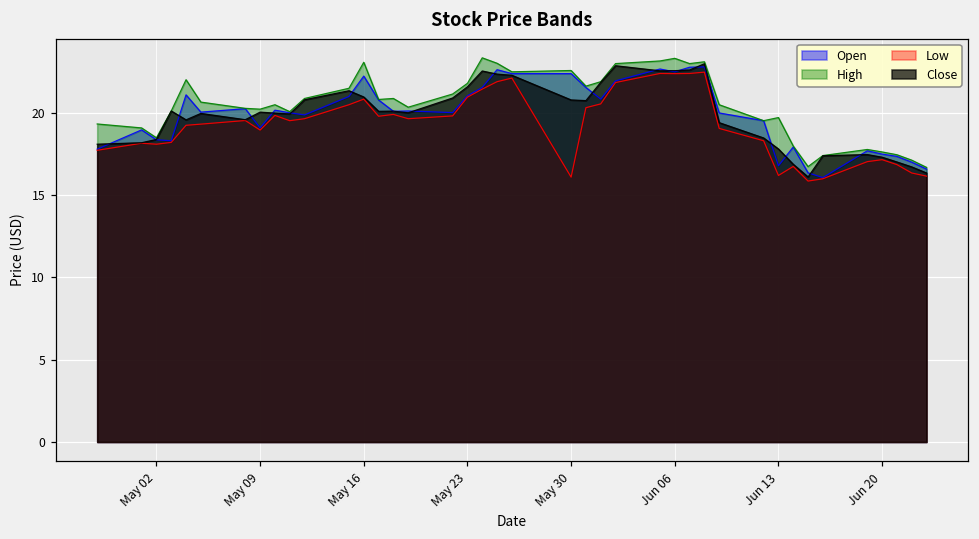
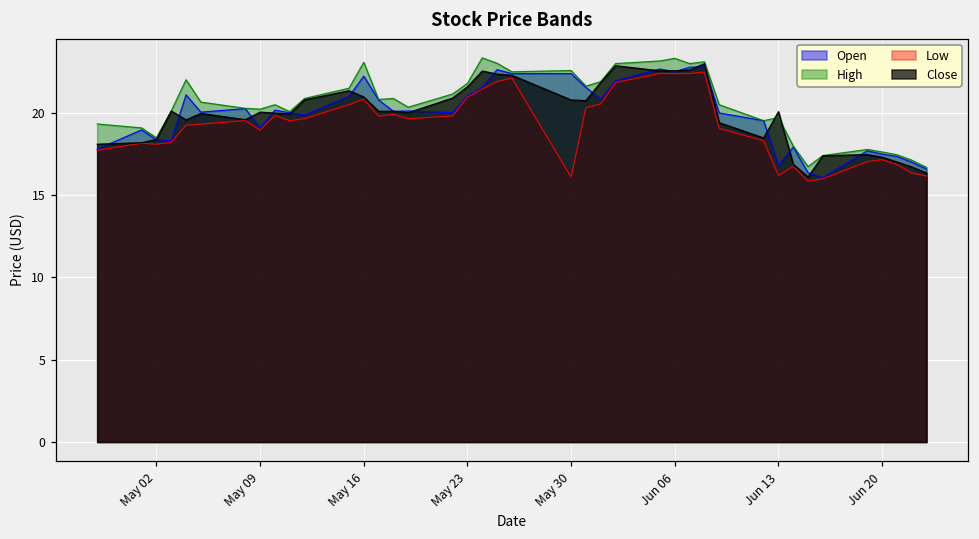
Close, Jun 13: 17.8 -> 20.1
